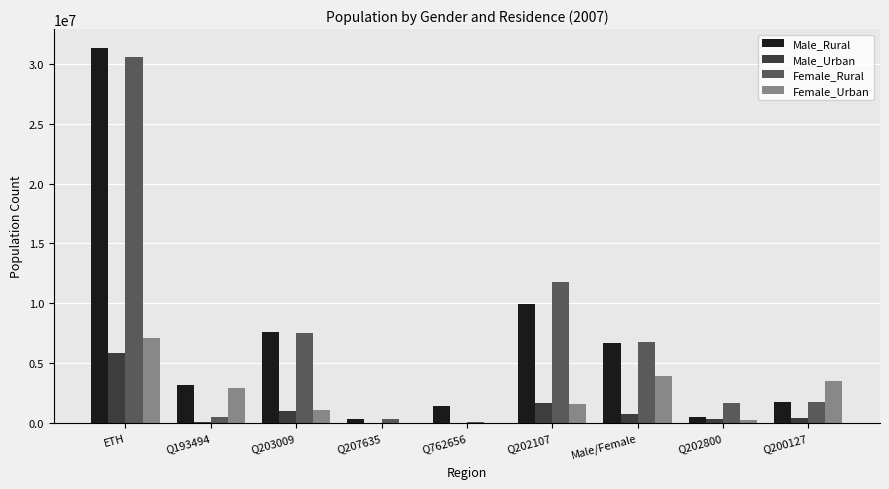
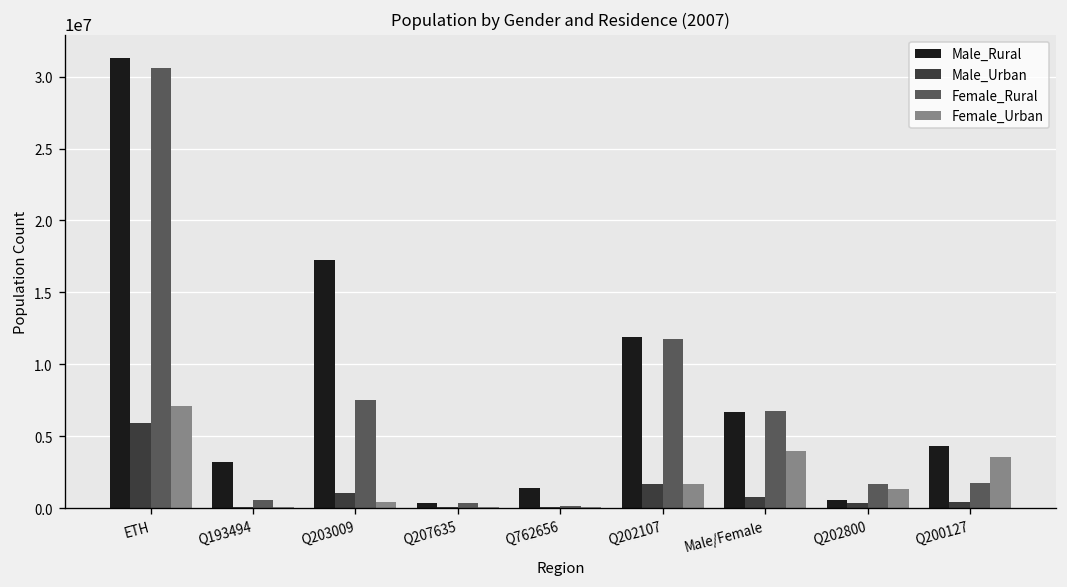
Female_Urban, Q193494: 2900000 -> 100000
Male_Rural, Q203009: 7600000 -> 17200000
Female_Urban, Q203009: 1100000 -> 400000
Male_Rural, Q202107: 10000000 -> 11900000
Female_Urban, Q202800: 300000 -> 1300000
Male_Rural, Q200127: 1700000 -> 4300000
